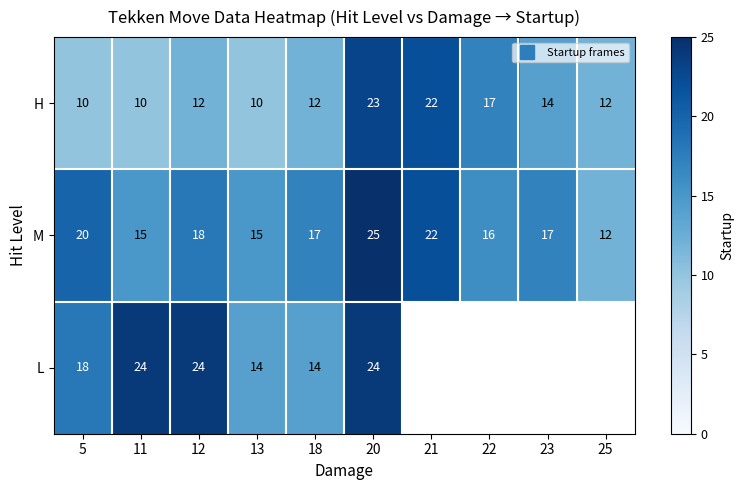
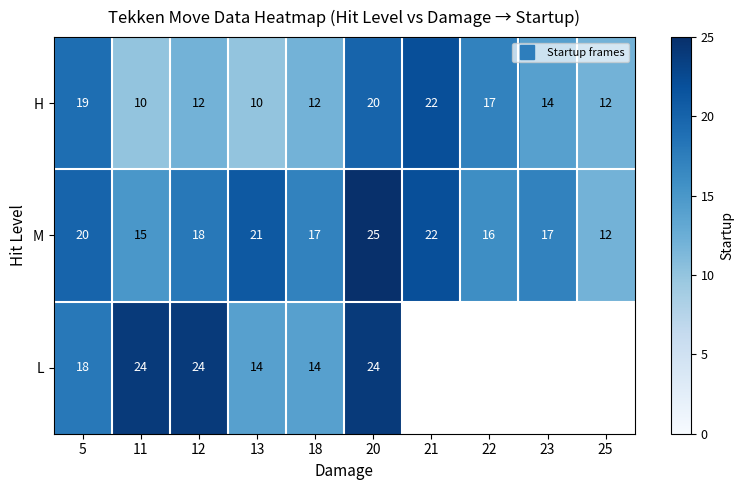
H, 5: 10 -> 19
H, 20: 23 -> 20
M, 13: 15 -> 21
